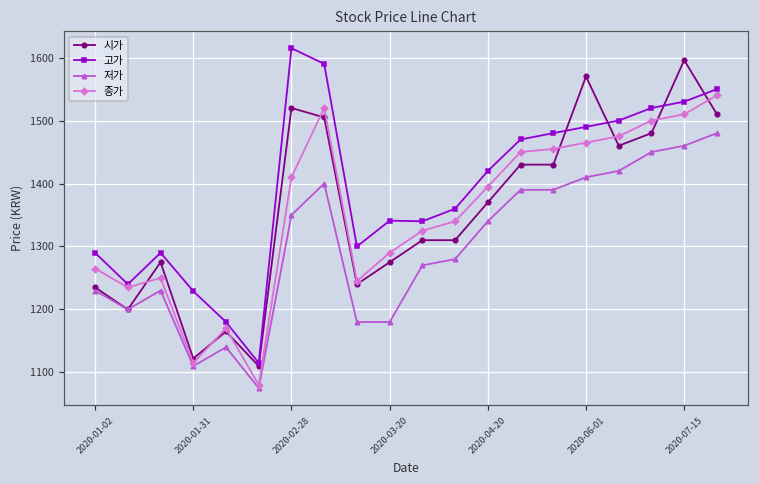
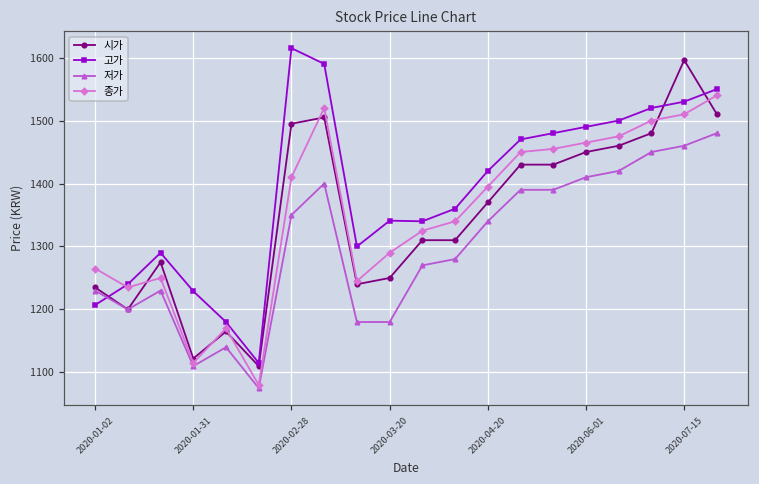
고가, 2020-01-02: 1290 -> 1210
시가, 2020-02-28: 1520 -> 1500
시가, 2020-03-20: 1280 -> 1250
시가, 2020-06-01: 1570 -> 1450
